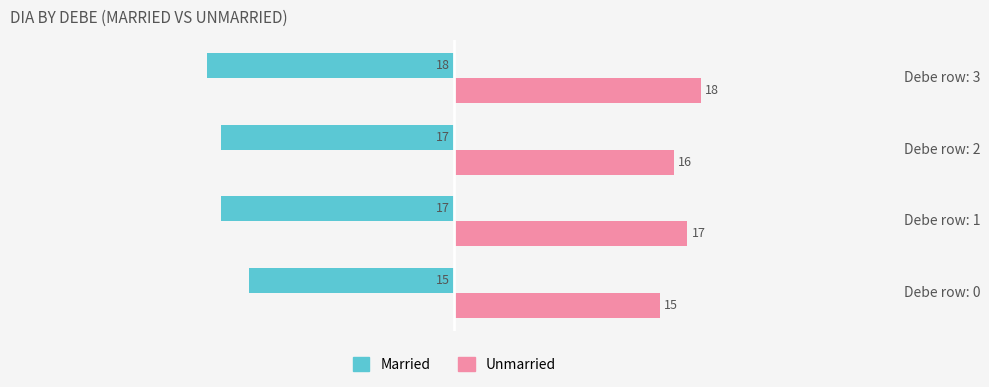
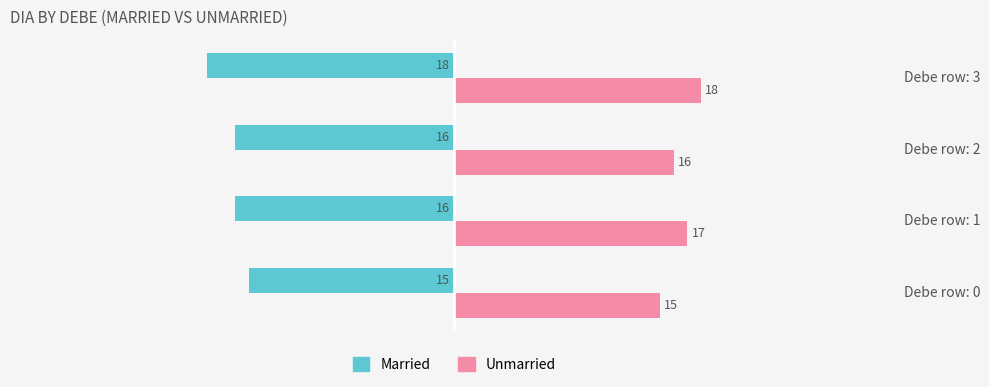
Married, Debe row: 2: 17 -> 16
Married, Debe row: 1: 17 -> 16
